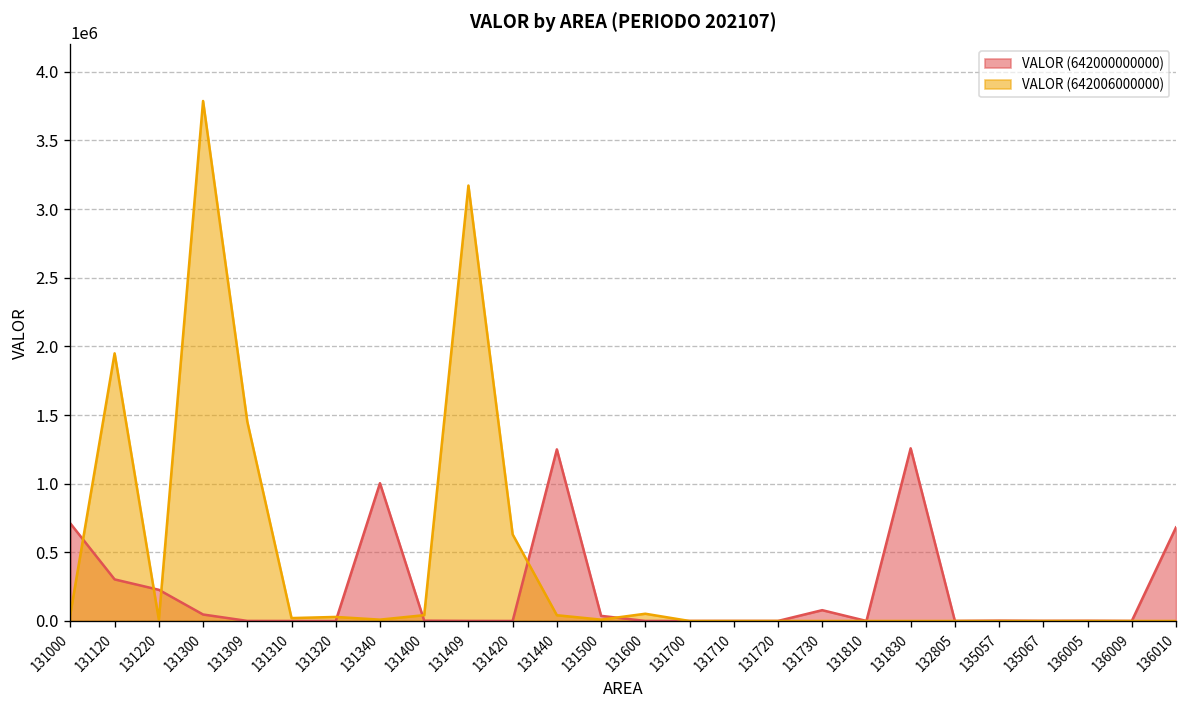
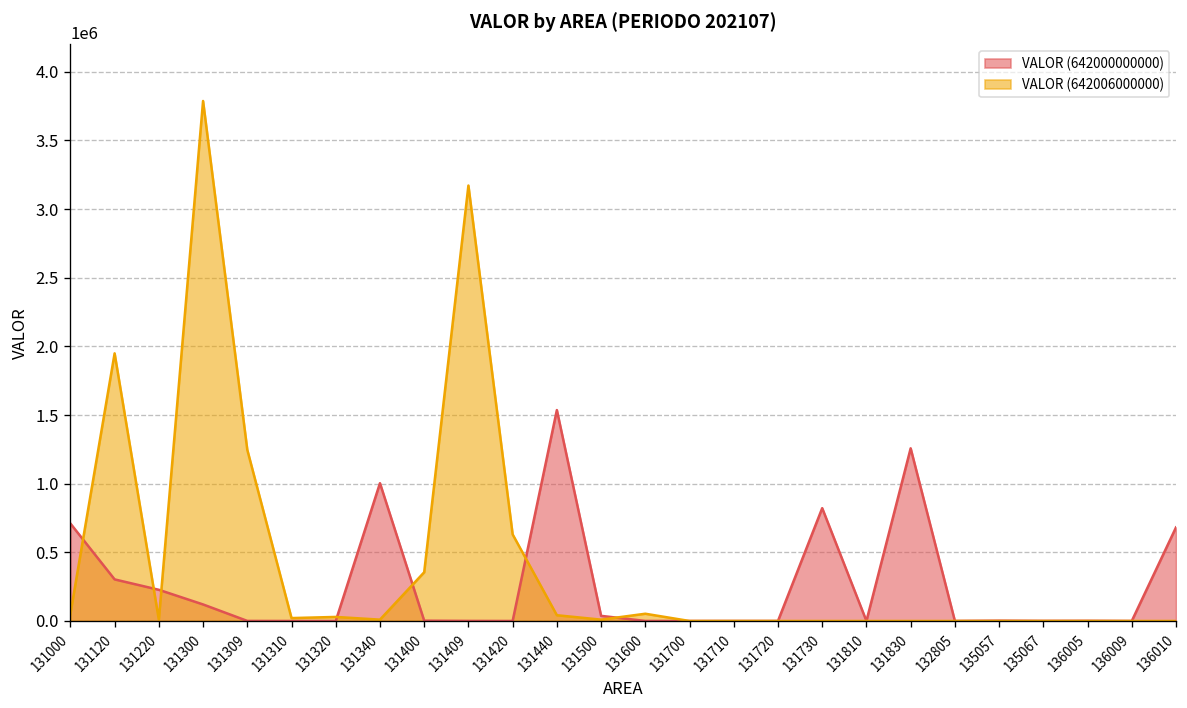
VALOR (642000000000), 131300: 50000 -> 120000
VALOR (642006000000), 131309: 1450000 -> 1250000
VALOR (642006000000), 131400: 40000 -> 350000
VALOR (642000000000), 131440: 1250000 -> 1540000
VALOR (642000000000), 131730: 80000 -> 820000
